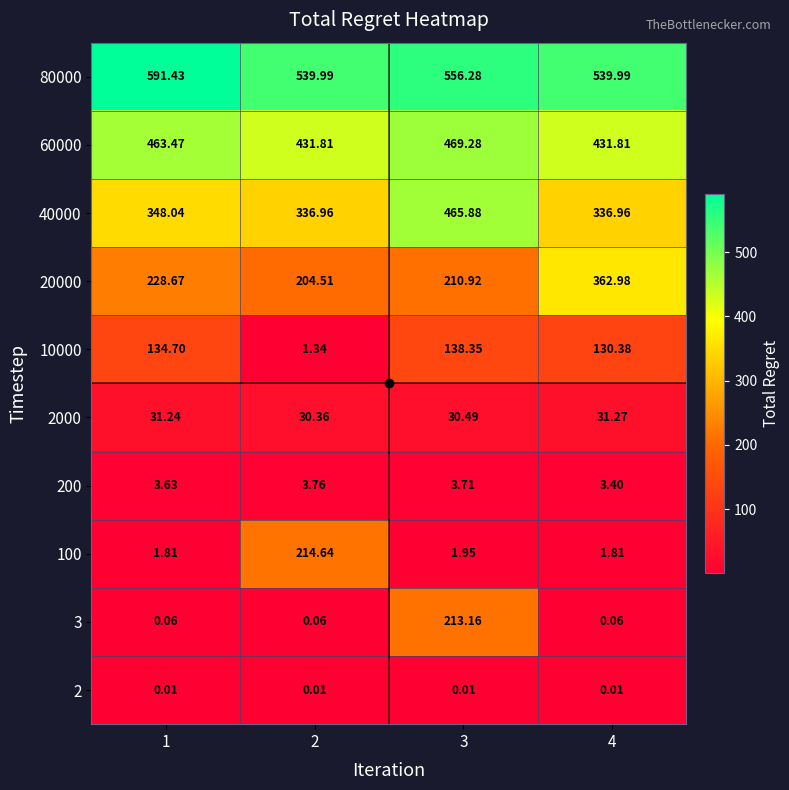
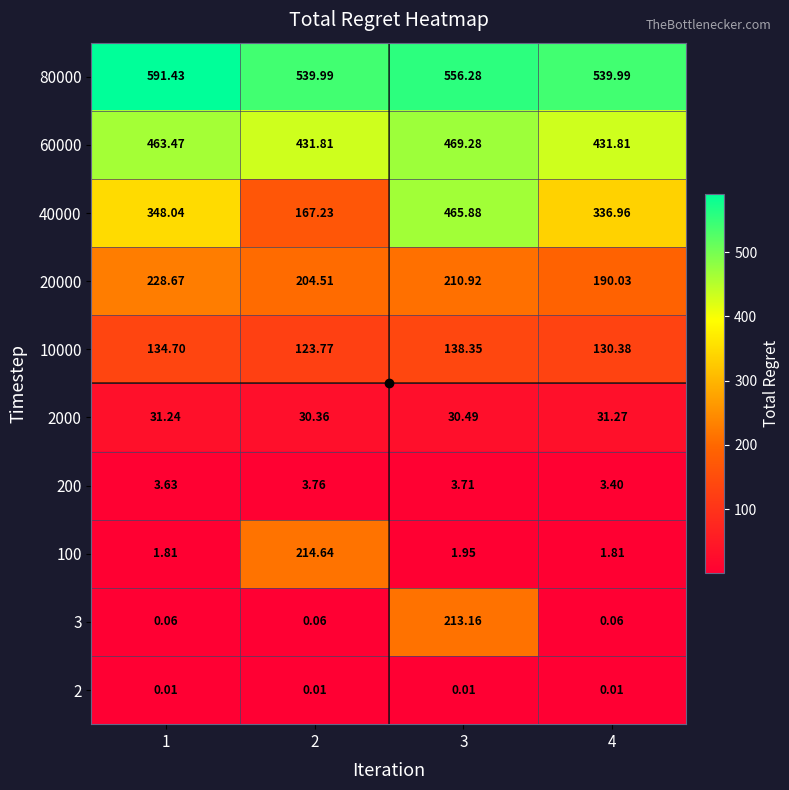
40000, 2: 336.96 -> 167.23
20000, 4: 362.98 -> 190.03
10000, 2: 1.34 -> 123.77
